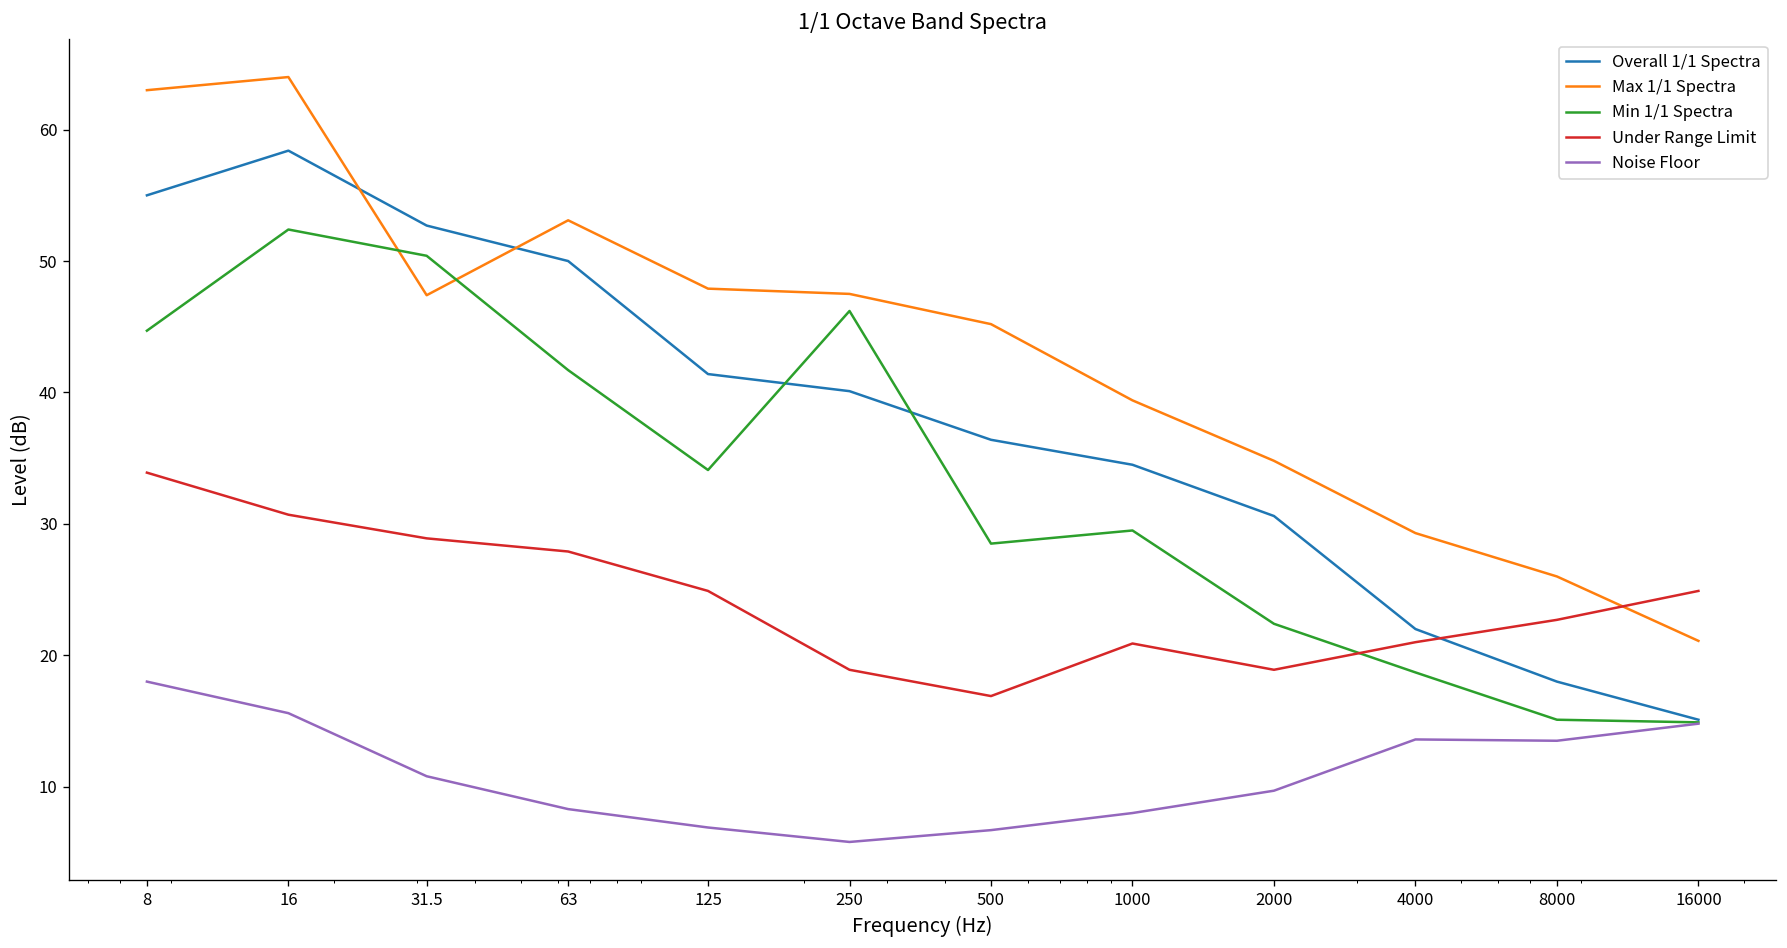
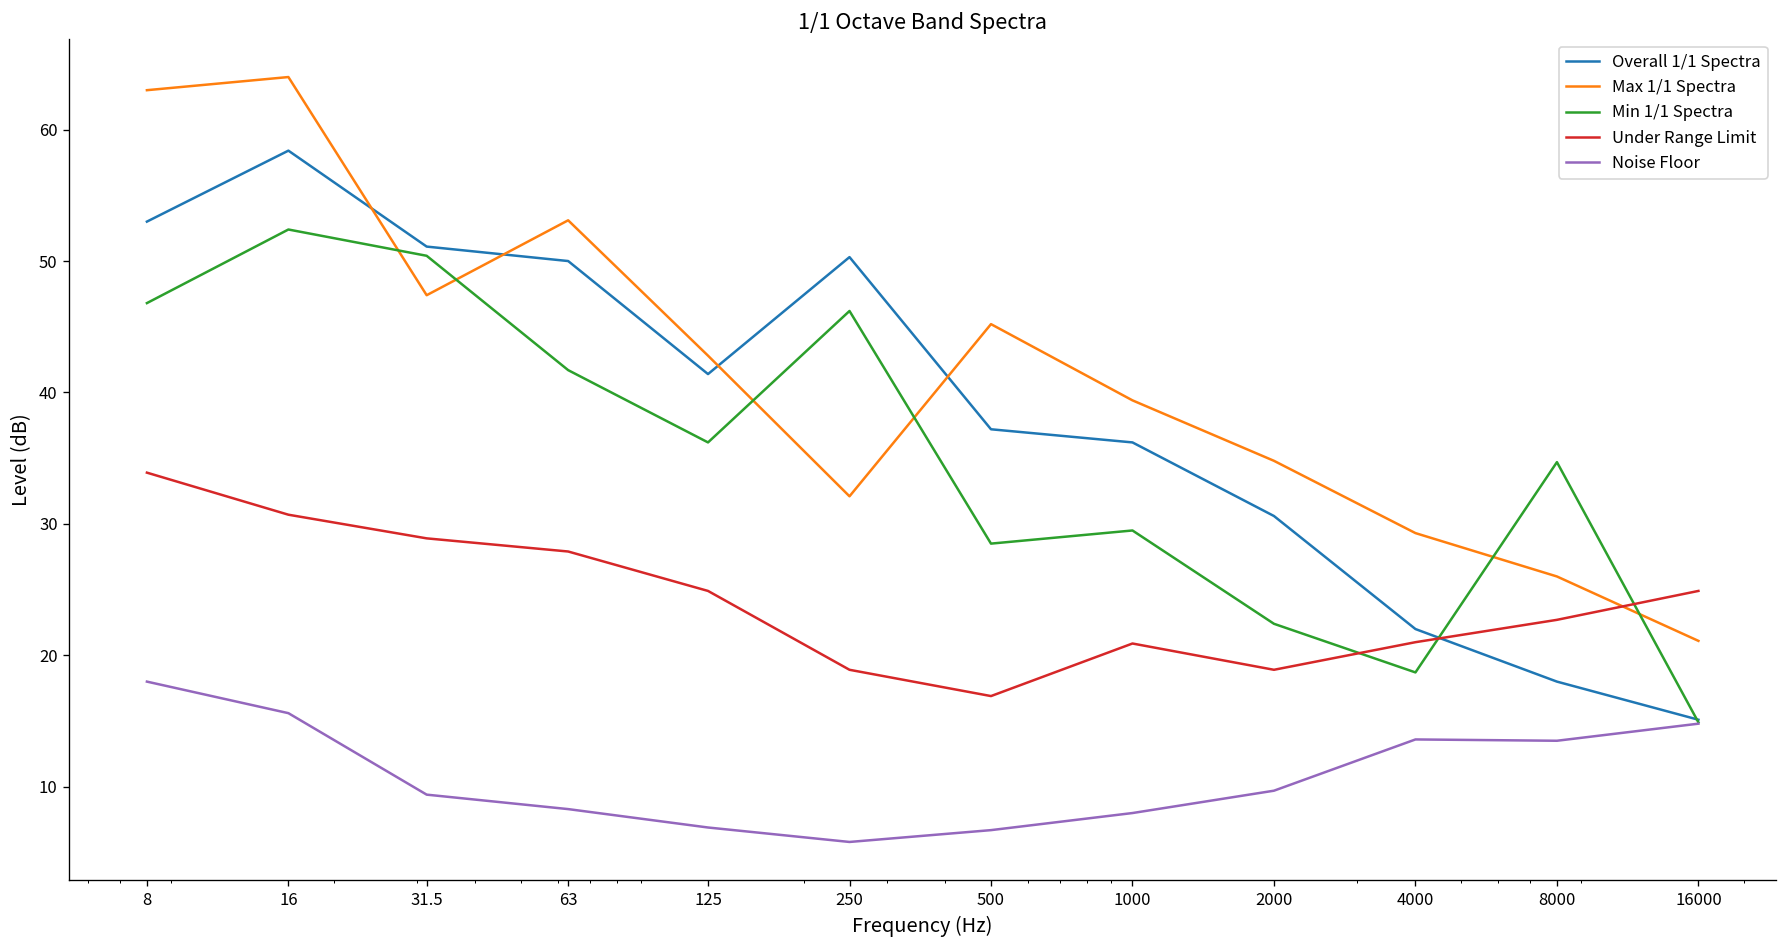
Overall 1/1 Spectra, 8: 55 -> 53
Min 1/1 Spectra, 8: 44.7 -> 46.8
Overall 1/1 Spectra, 31.5: 52.7 -> 51.1
Noise Floor, 31.5: 10.8 -> 9.4
Max 1/1 Spectra, 125: 47.9 -> 42.8
Min 1/1 Spectra, 125: 34.1 -> 36.2
Overall 1/1 Spectra, 250: 40.1 -> 50.3
Max 1/1 Spectra, 250: 47.5 -> 32.1
Overall 1/1 Spectra, 500: 36.4 -> 37.2
Overall 1/1 Spectra, 1000: 34.5 -> 36.2
Min 1/1 Spectra, 8000: 15.1 -> 34.7
